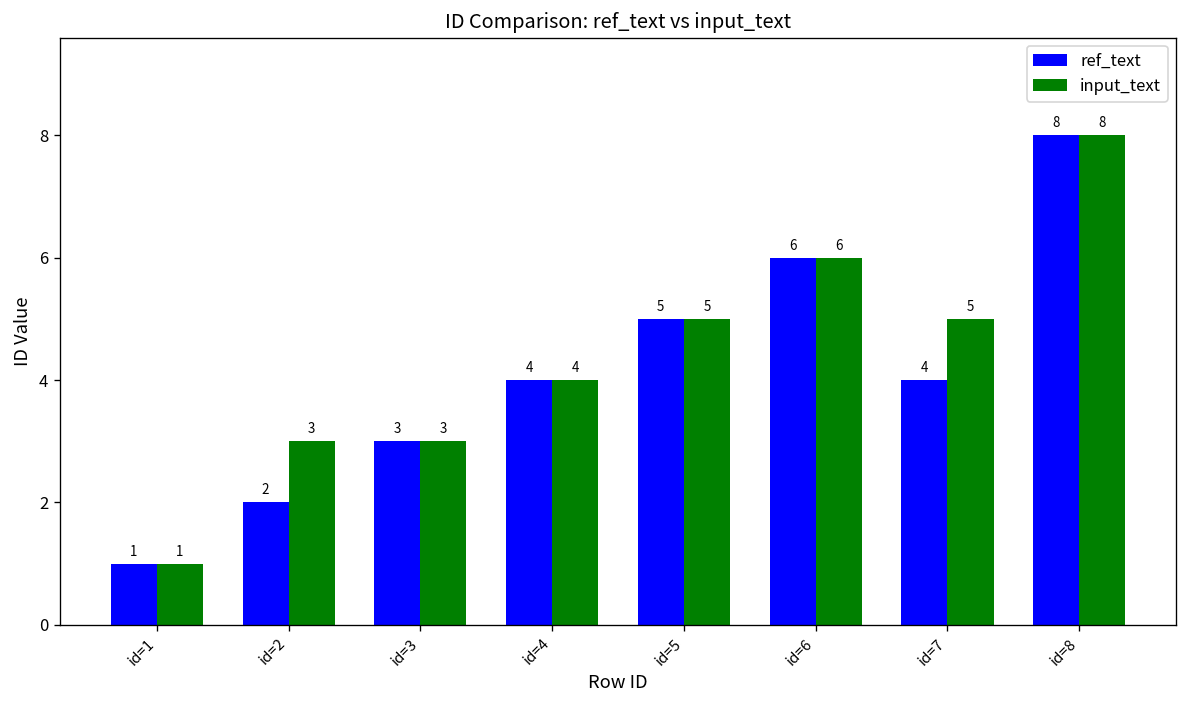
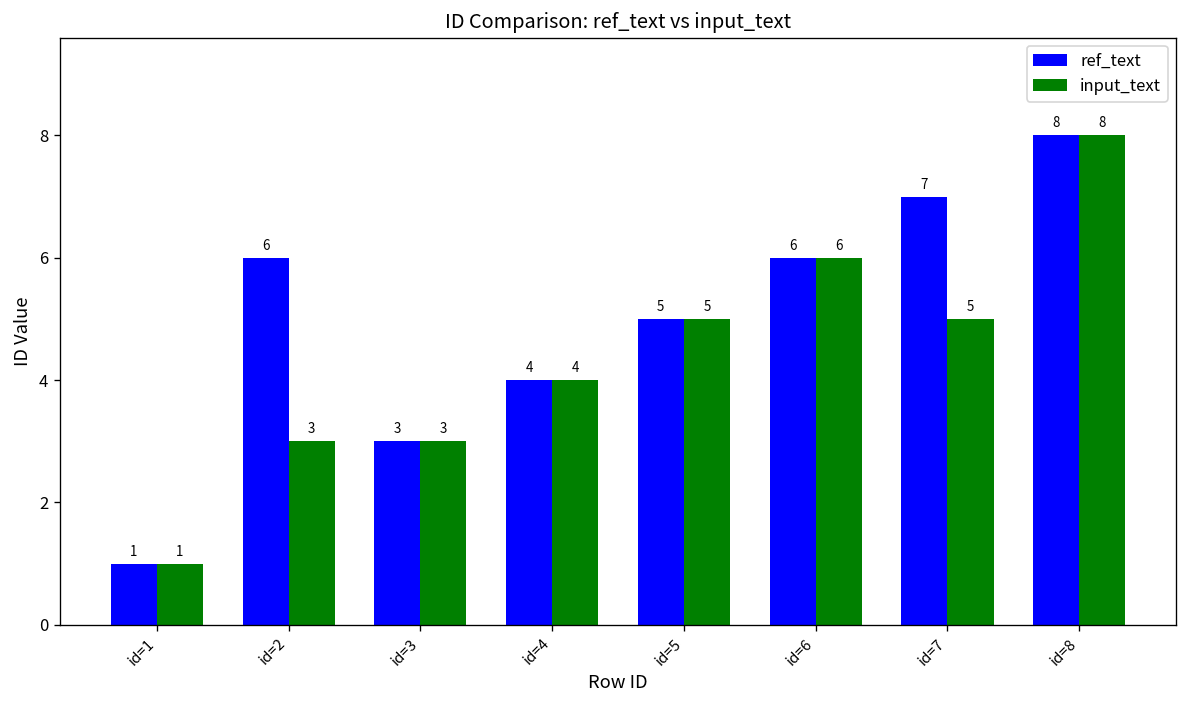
ref_text, id=2: 2 -> 6
ref_text, id=7: 4 -> 7
